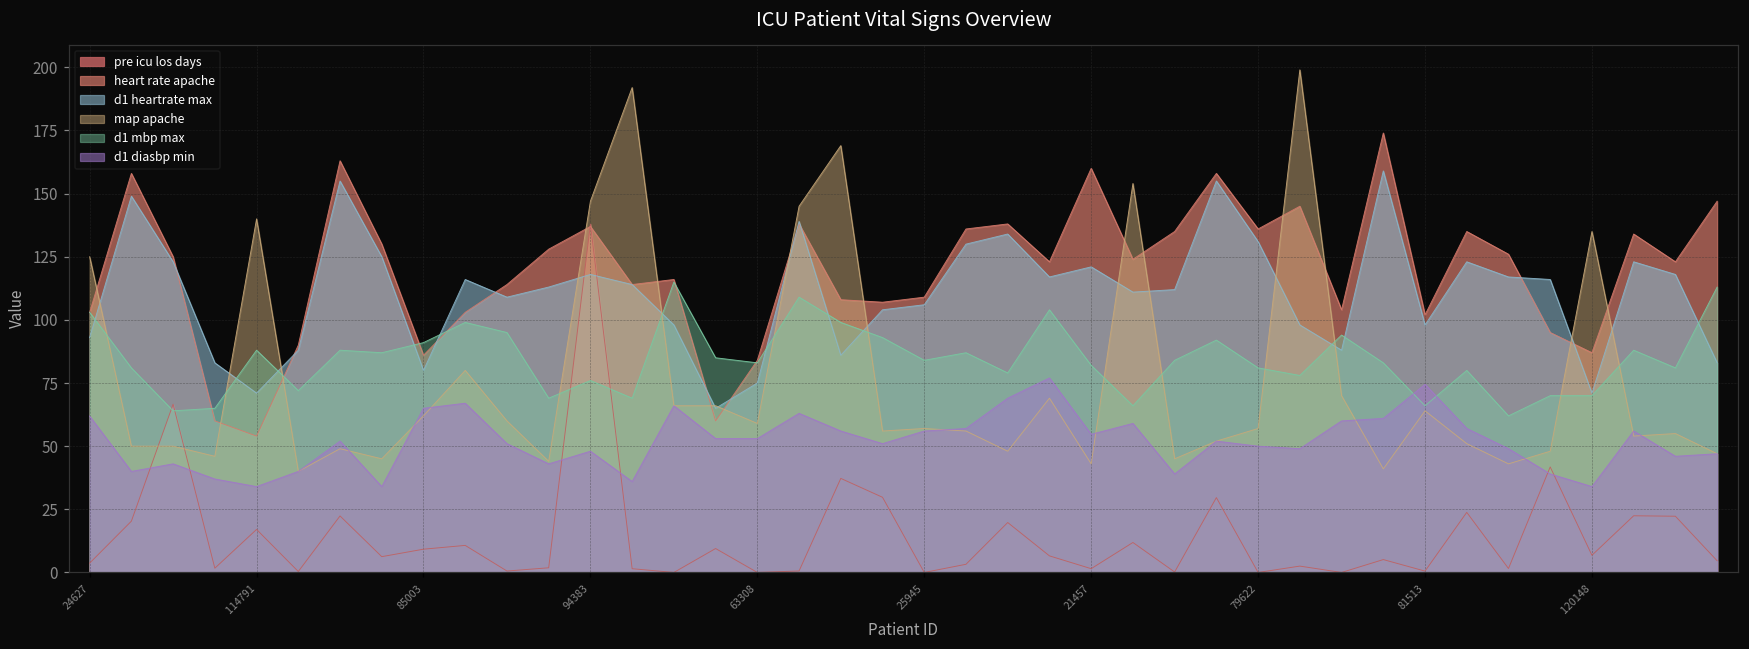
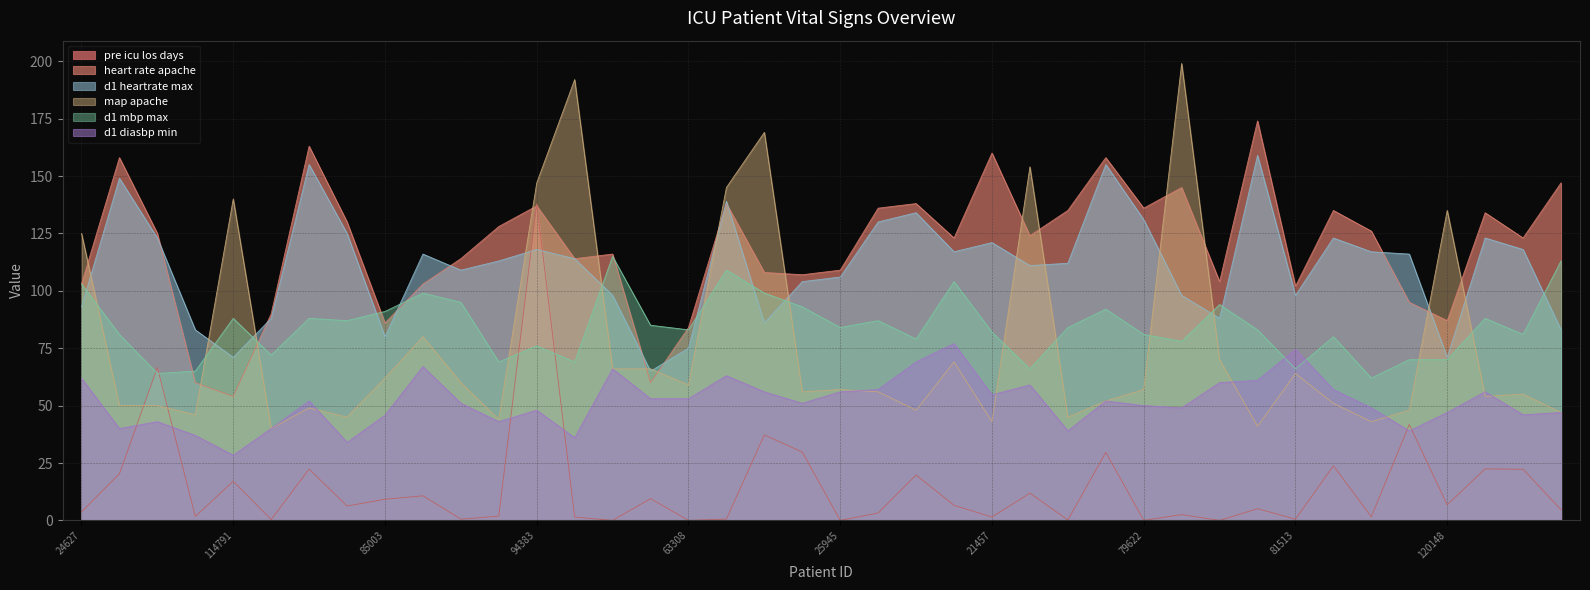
d1 diasbp min, 114791: 34 -> 28
d1 diasbp min, 85003: 65 -> 46
d1 diasbp min, 120148: 34 -> 47
